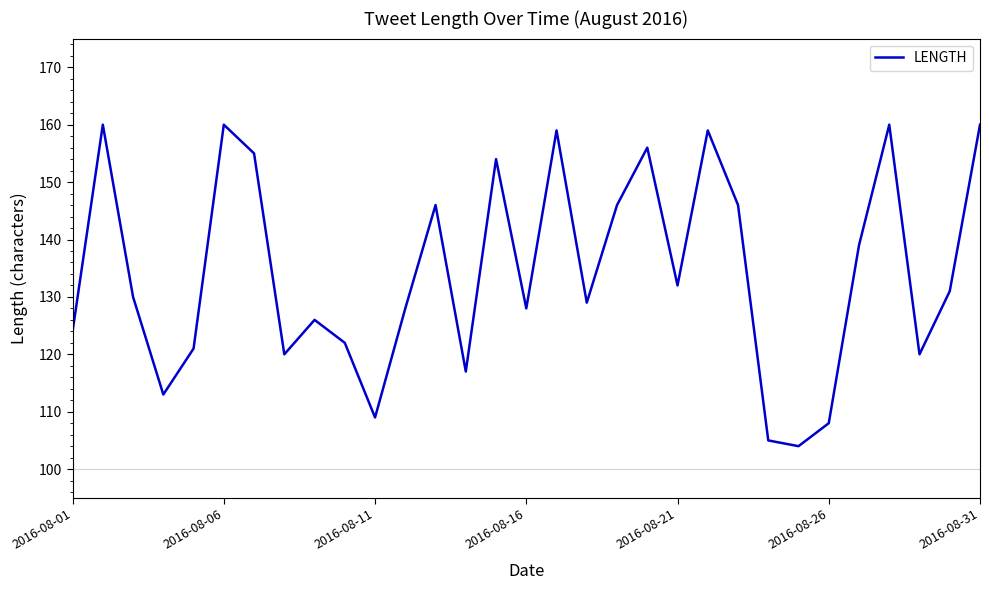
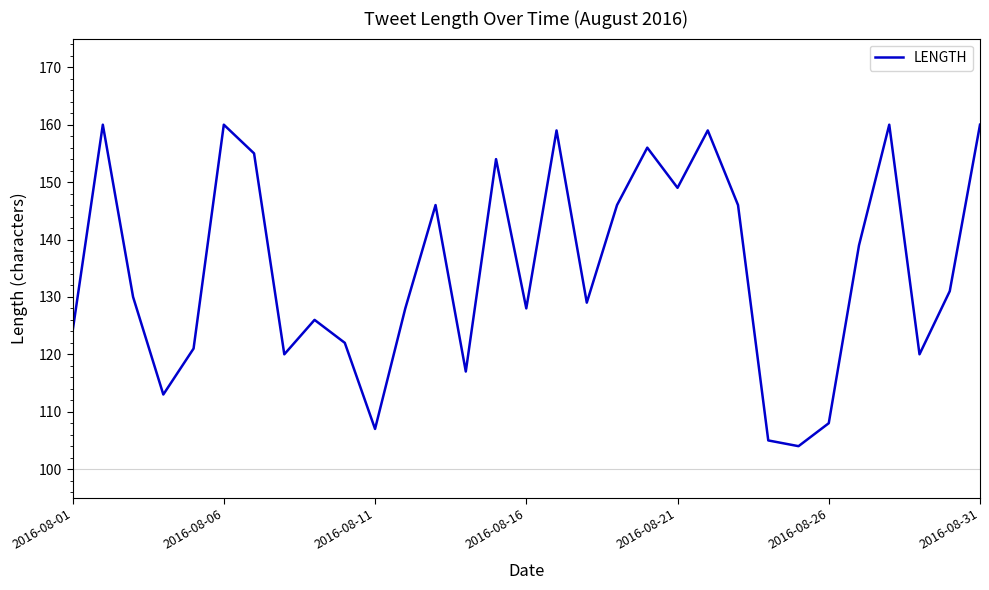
2016-08-11: 109 -> 107
2016-08-21: 132 -> 149
